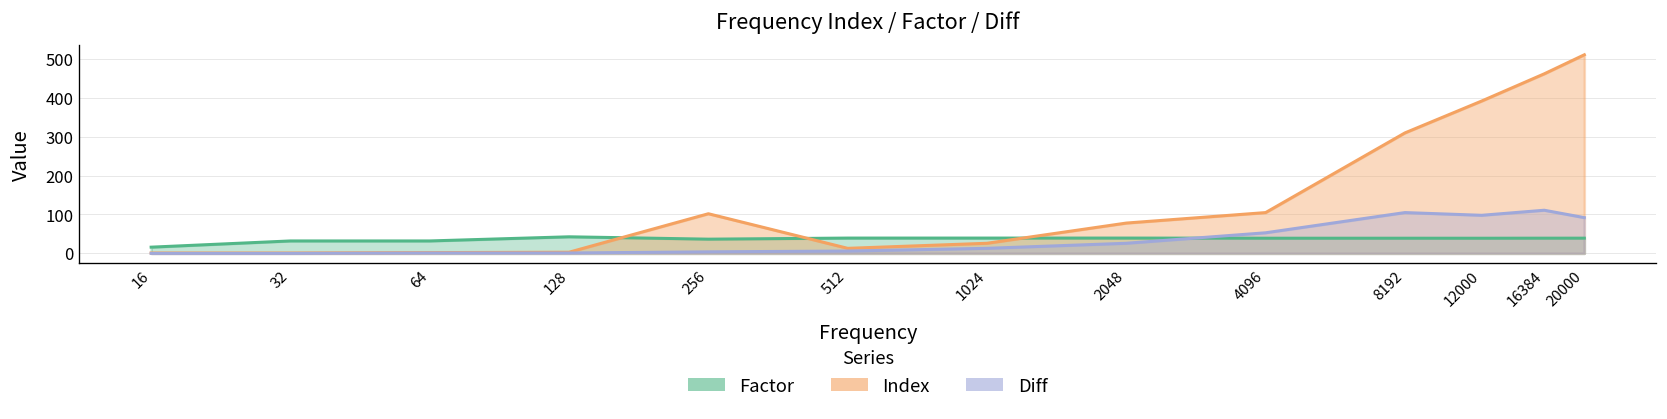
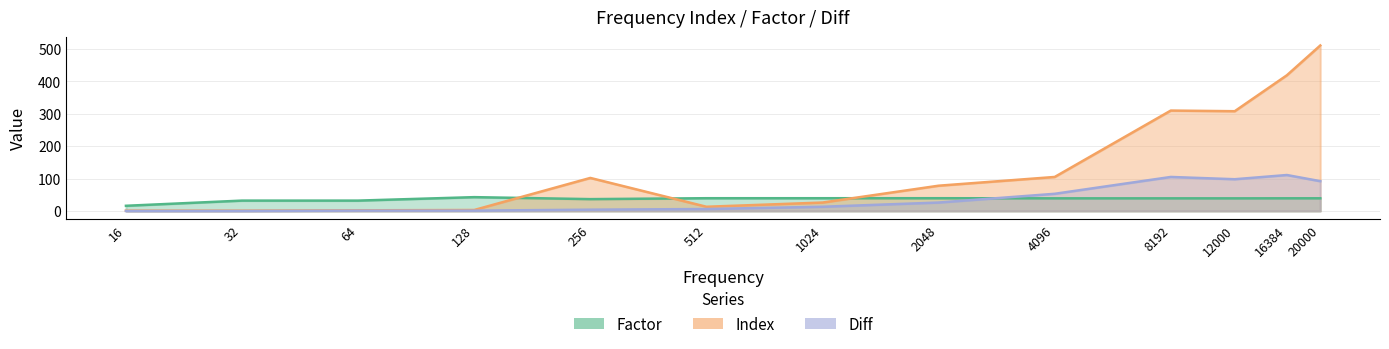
Index, 12000: 390 -> 310
Index, 16384: 460 -> 420
